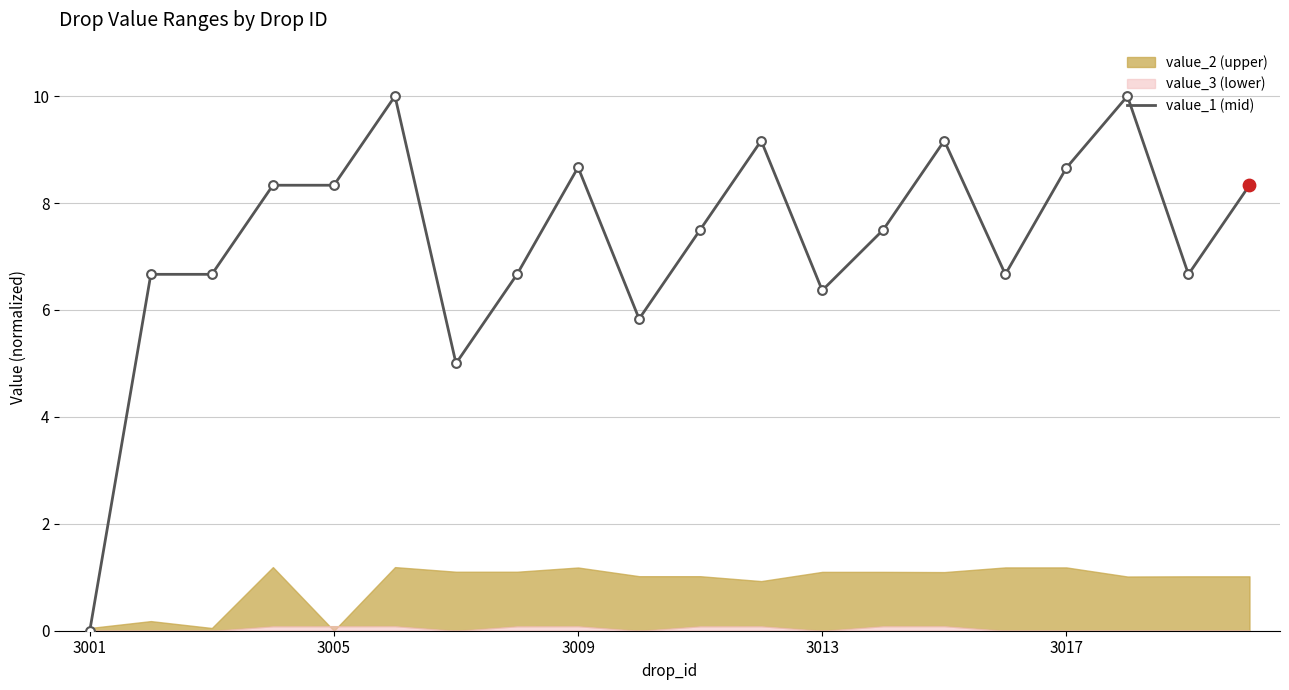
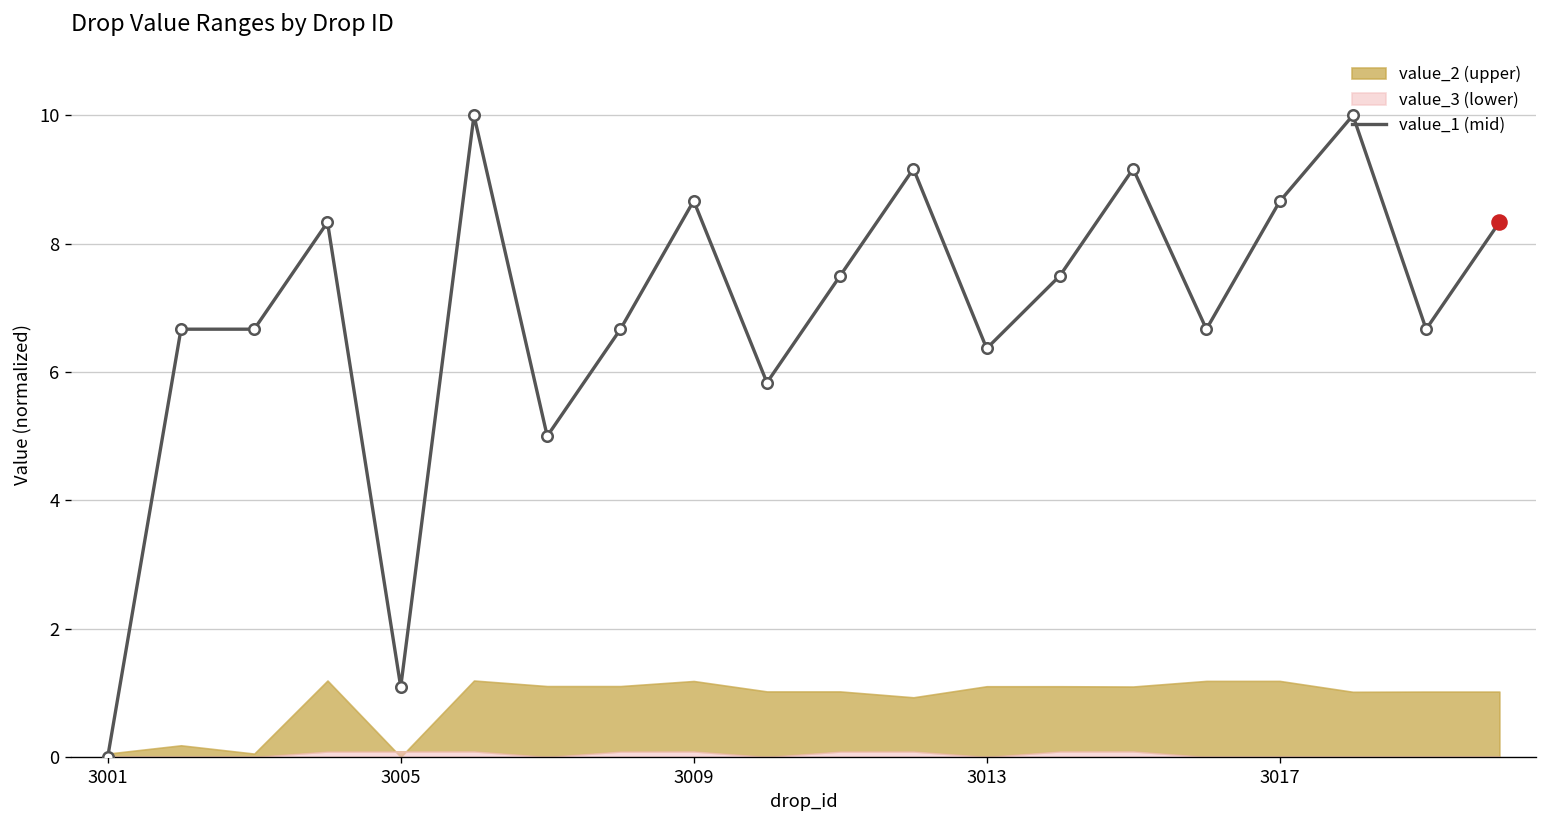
value_1 (mid), 3005: 8.3 -> 1.1
